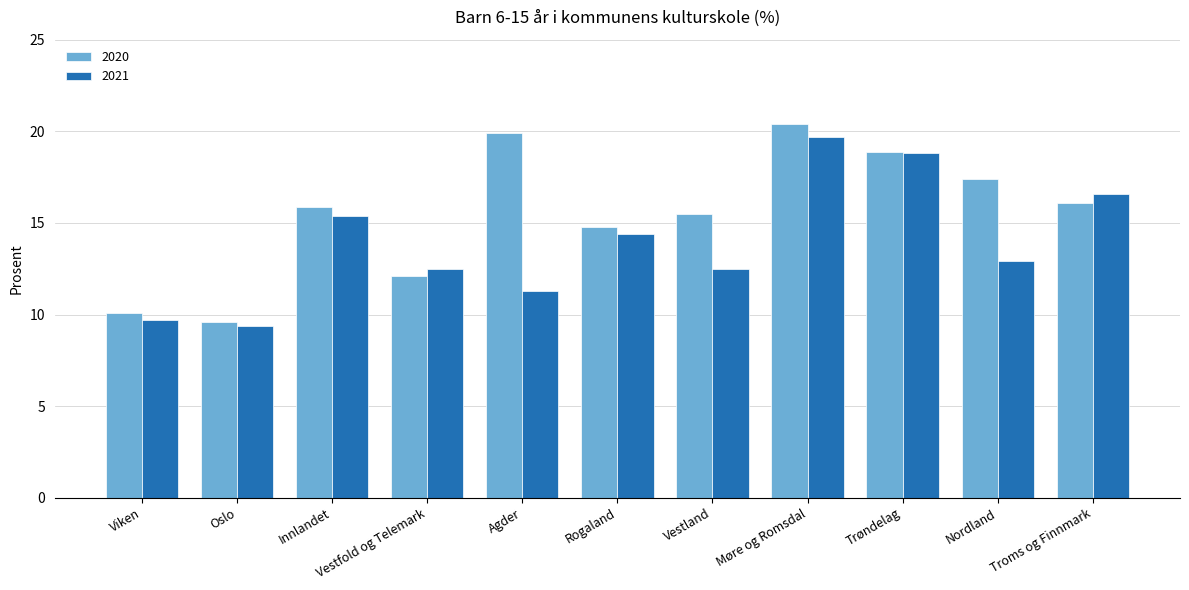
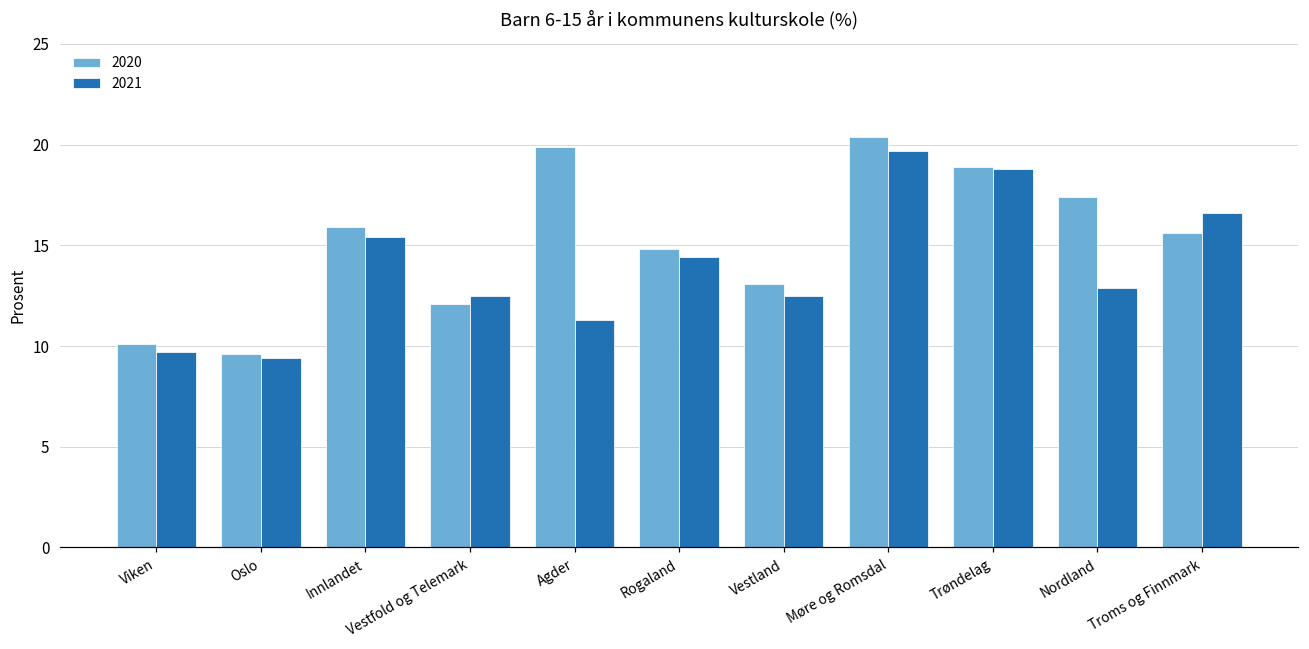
2020, Vestland: 15.5 -> 13.1
2020, Troms og Finnmark: 16.1 -> 15.6
